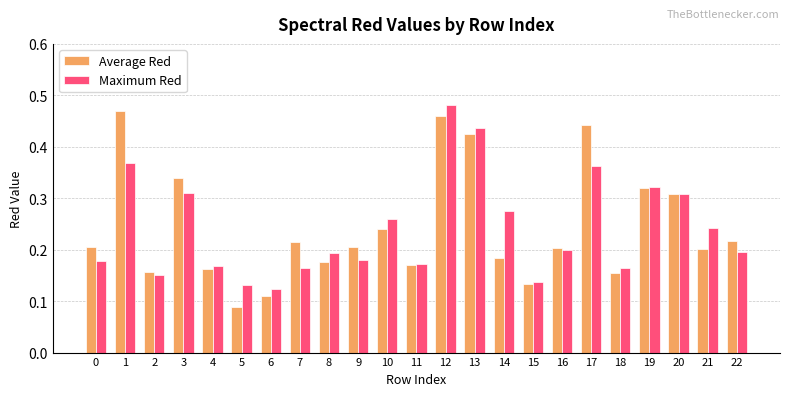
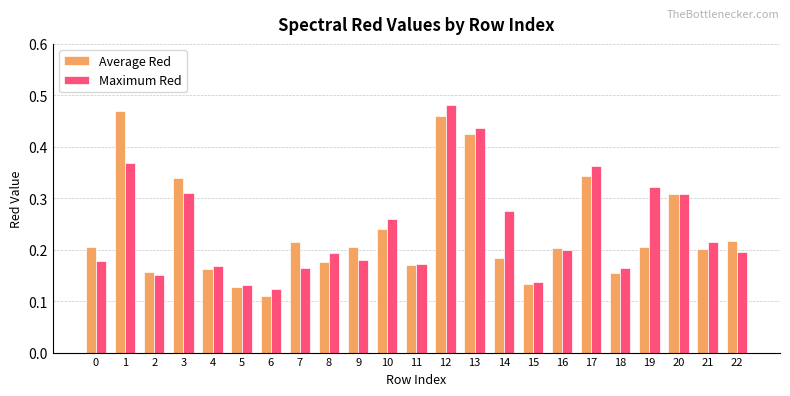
Average Red, 5: 0.09 -> 0.13
Average Red, 17: 0.44 -> 0.34
Average Red, 19: 0.32 -> 0.21
Maximum Red, 21: 0.24 -> 0.22
